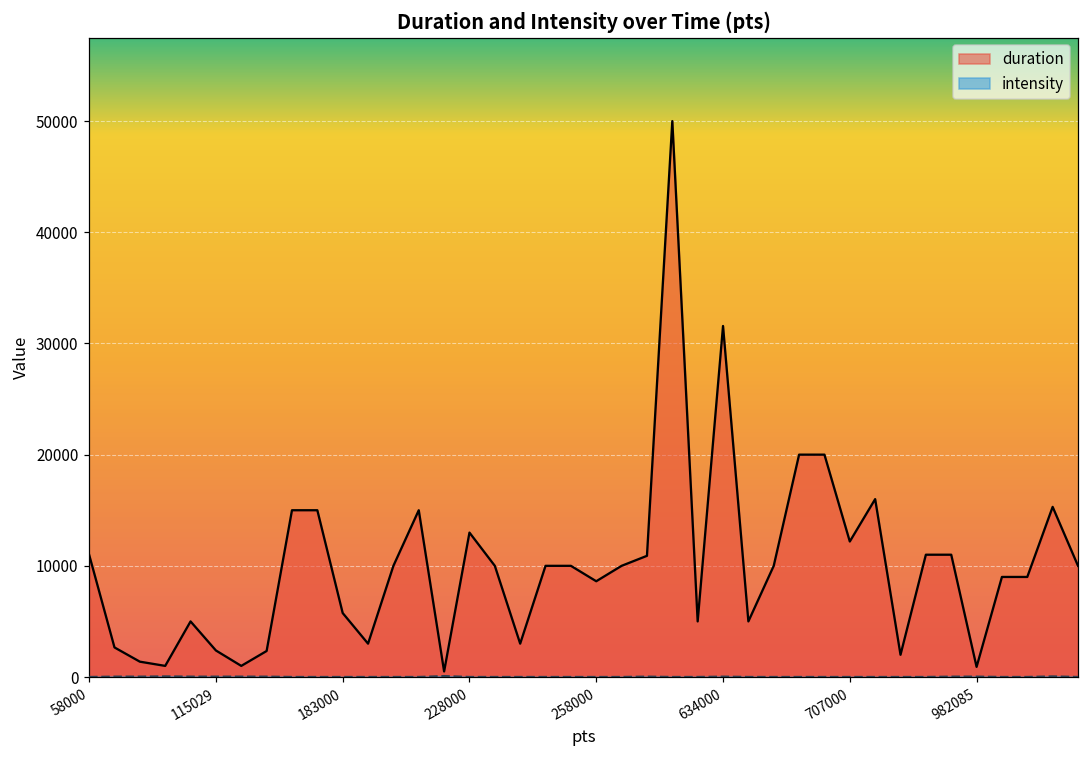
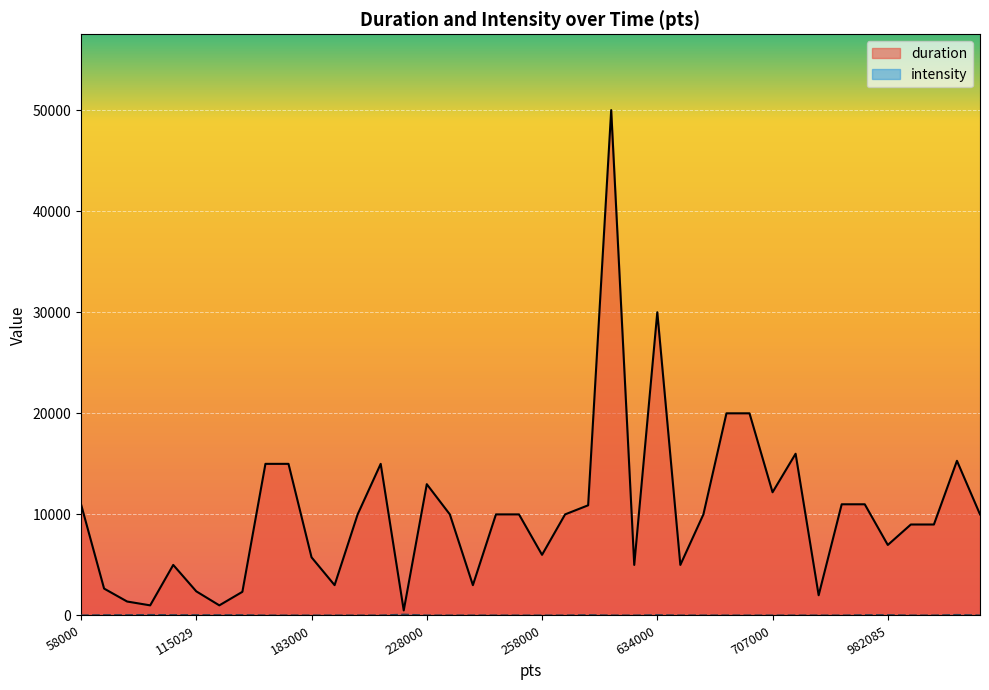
duration, 258000: 8600 -> 6000
duration, 634000: 31600 -> 30000
duration, 982085: 900 -> 7000
